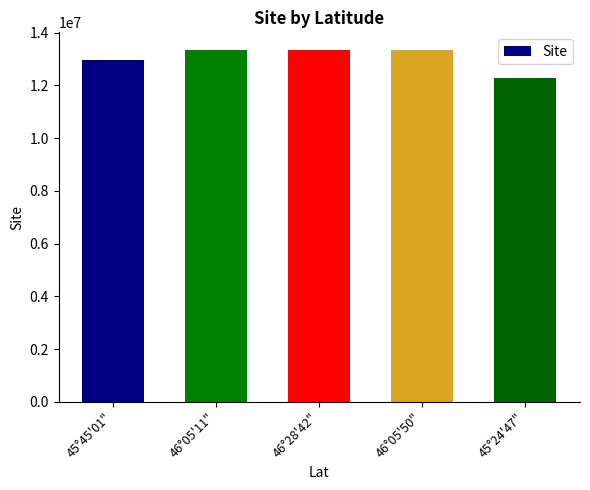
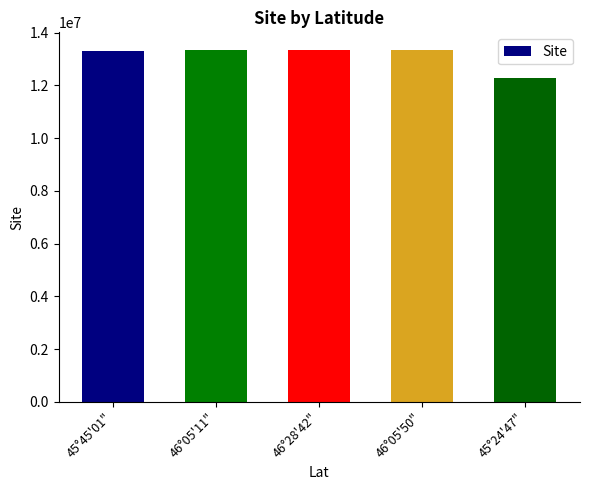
45°45'01": 13000000 -> 13300000
